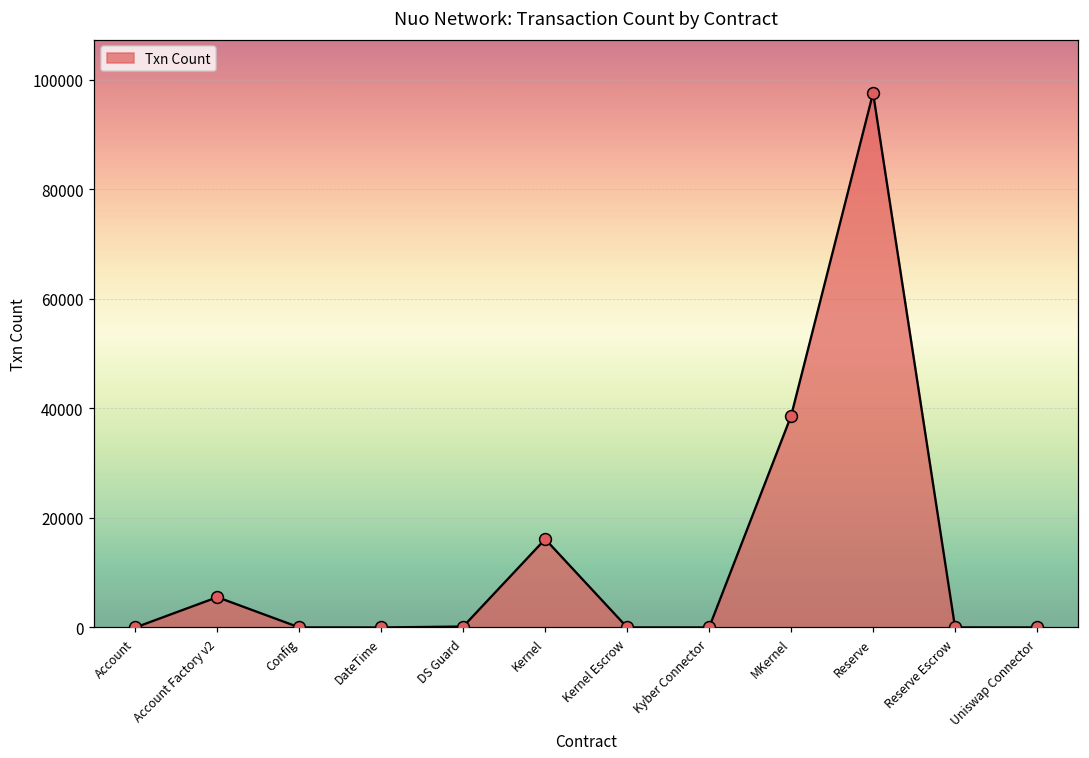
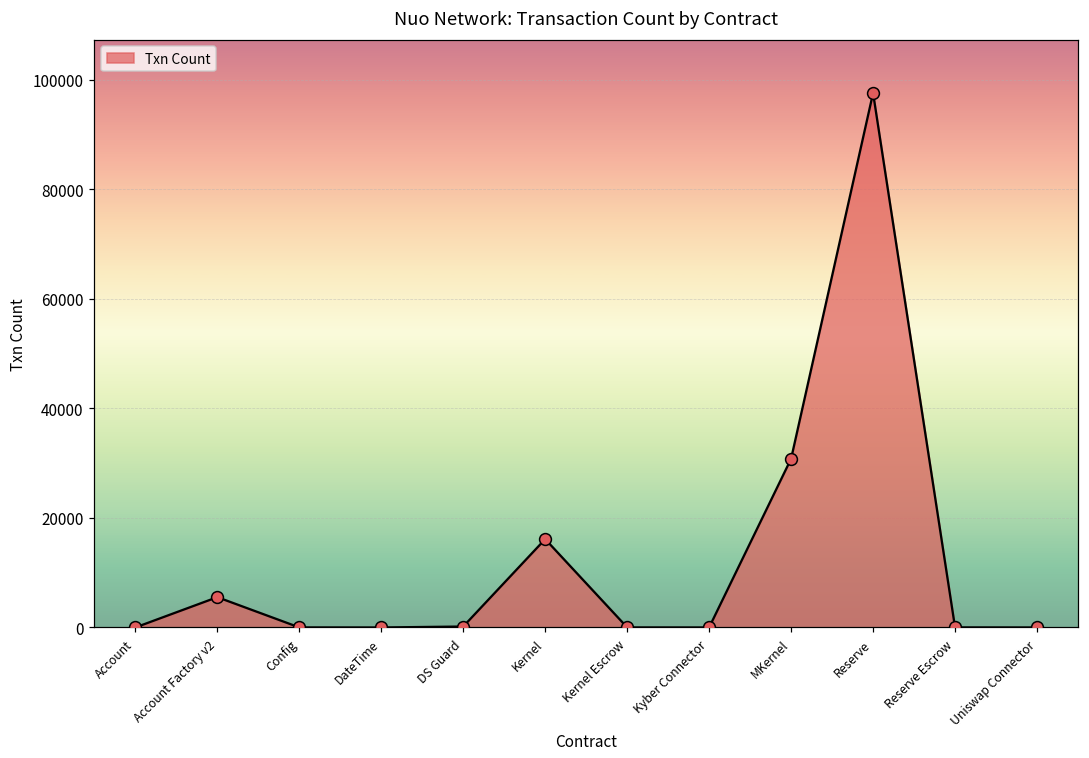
MKernel: 39000 -> 31000
